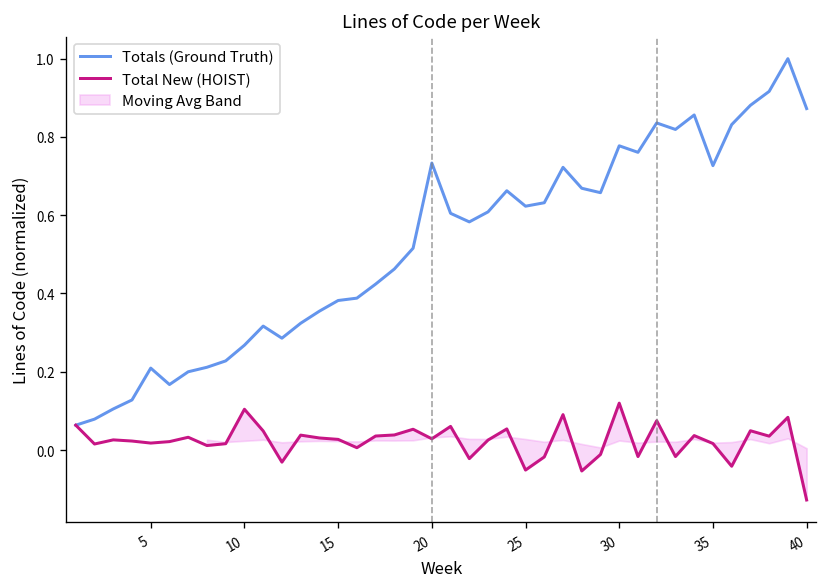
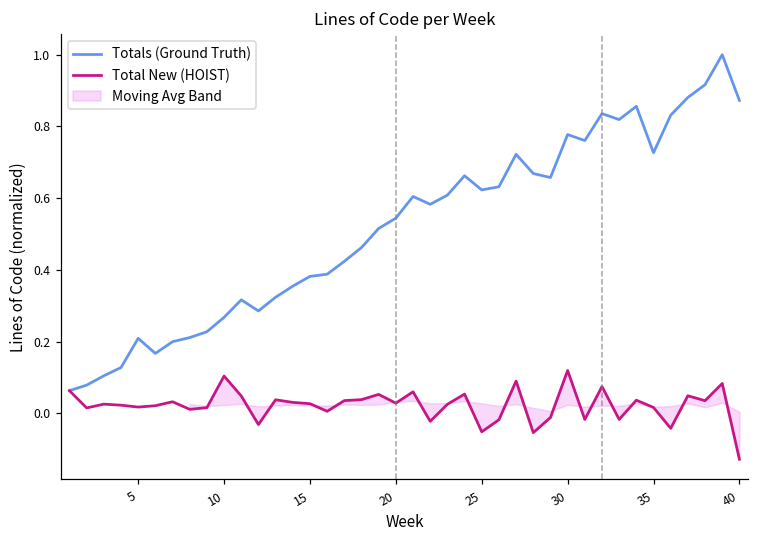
Totals (Ground Truth), 20: 0.73 -> 0.54
